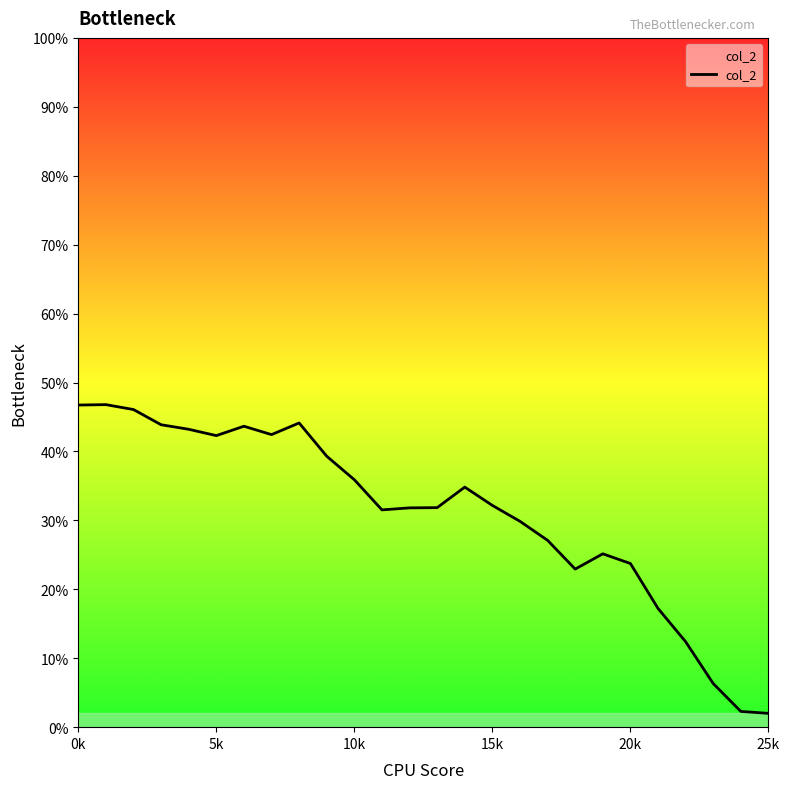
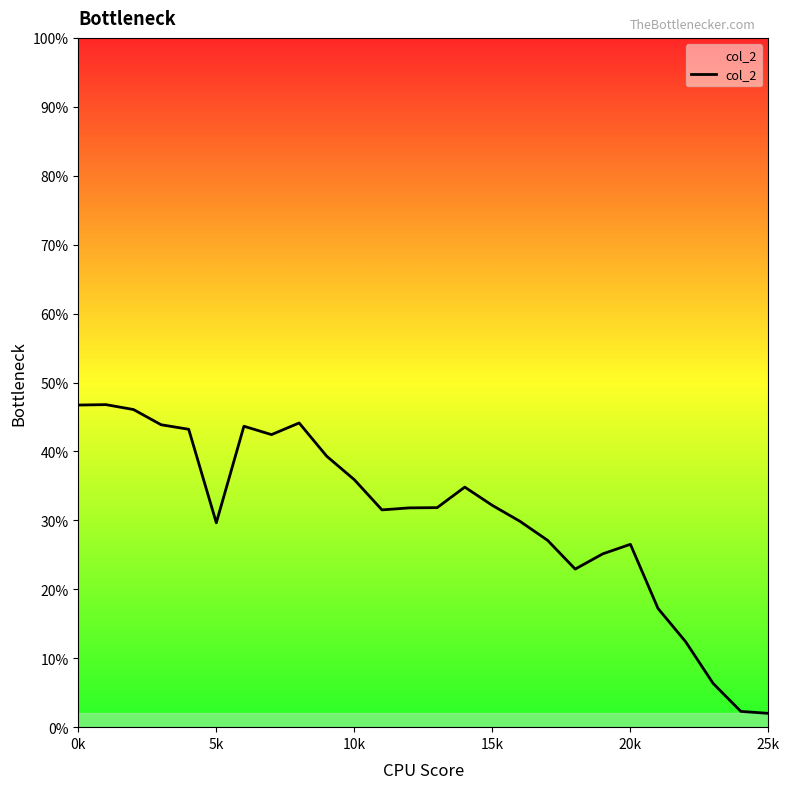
5k: 42% -> 30%
20k: 24% -> 27%
